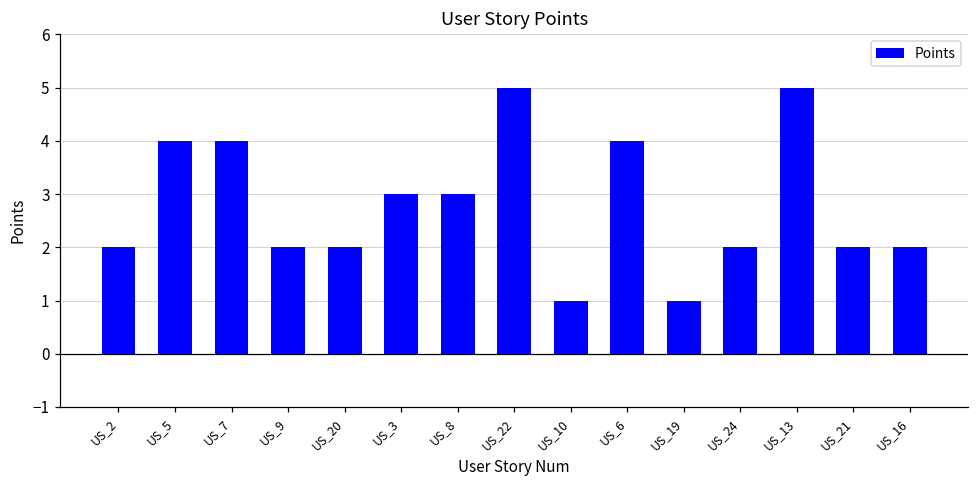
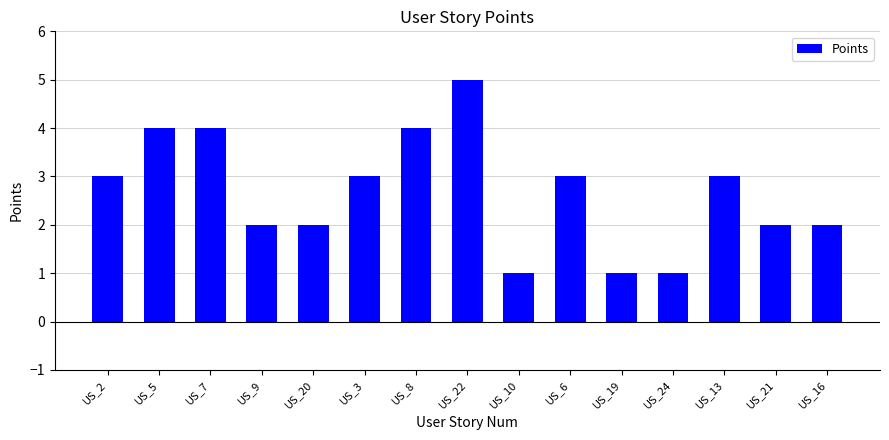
US_2: 2 -> 3
US_8: 3 -> 4
US_6: 4 -> 3
US_24: 2 -> 1
US_13: 5 -> 3
